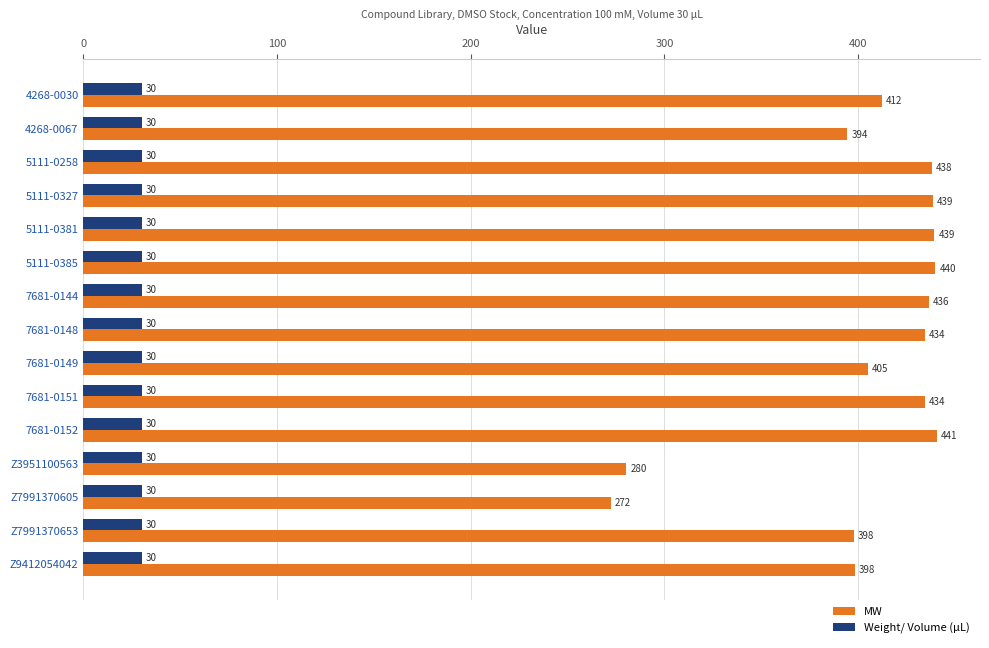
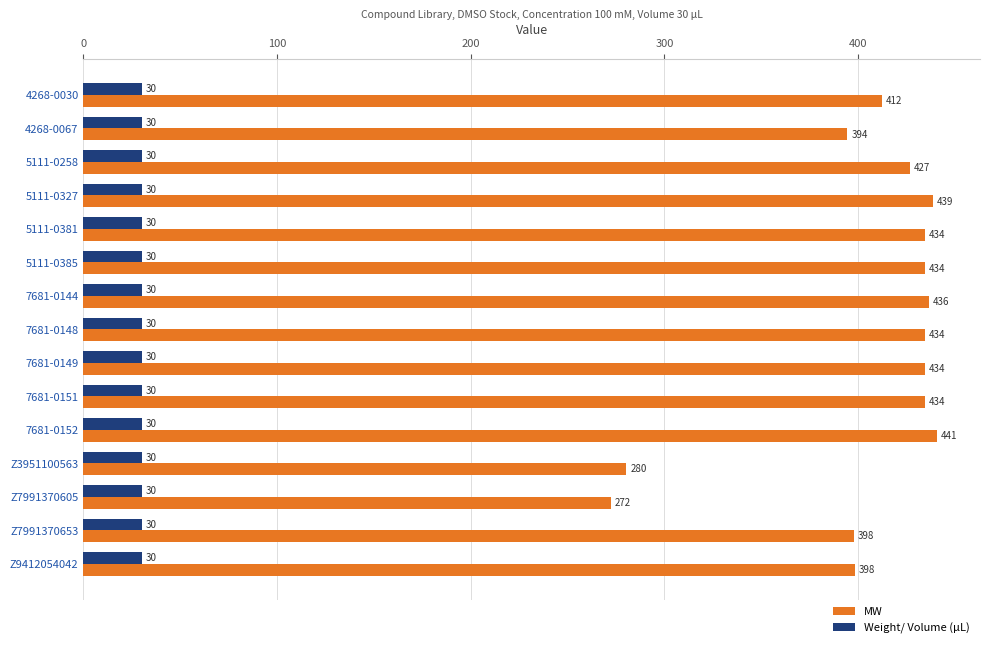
MW, 5111-0258: 438 -> 427
MW, 5111-0381: 439 -> 434
MW, 5111-0385: 440 -> 434
MW, 7681-0149: 405 -> 434
